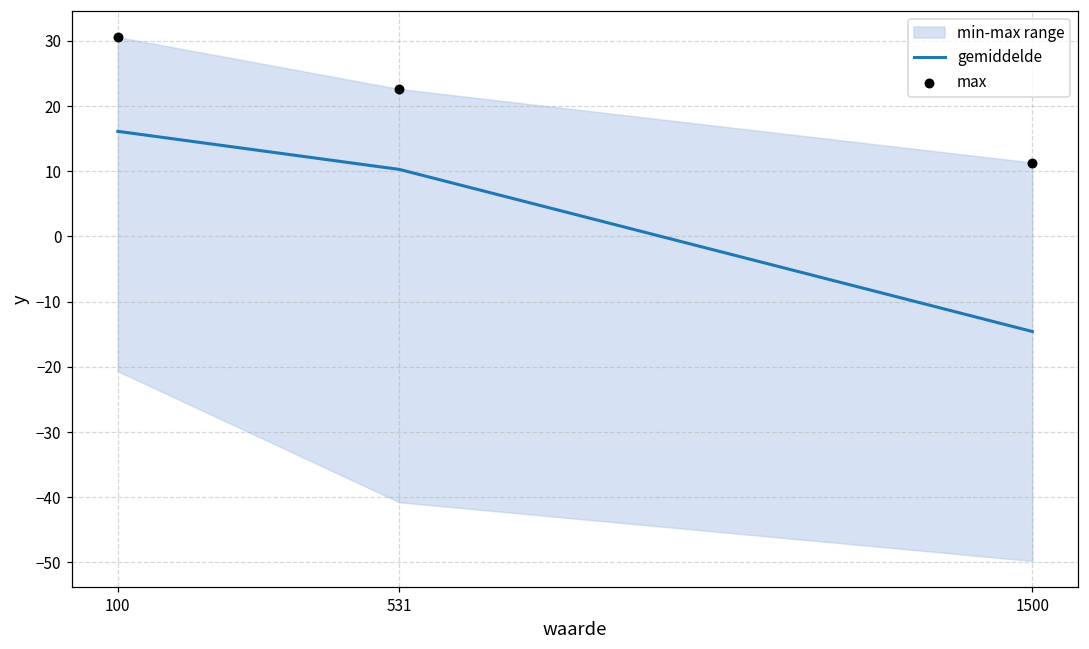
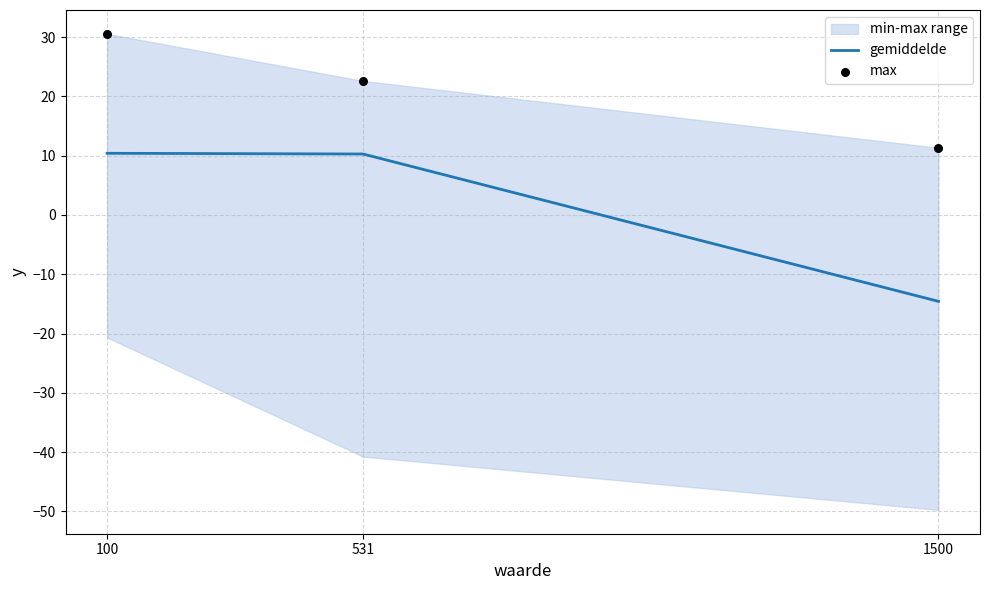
gemiddelde, 100: 16 -> 10
